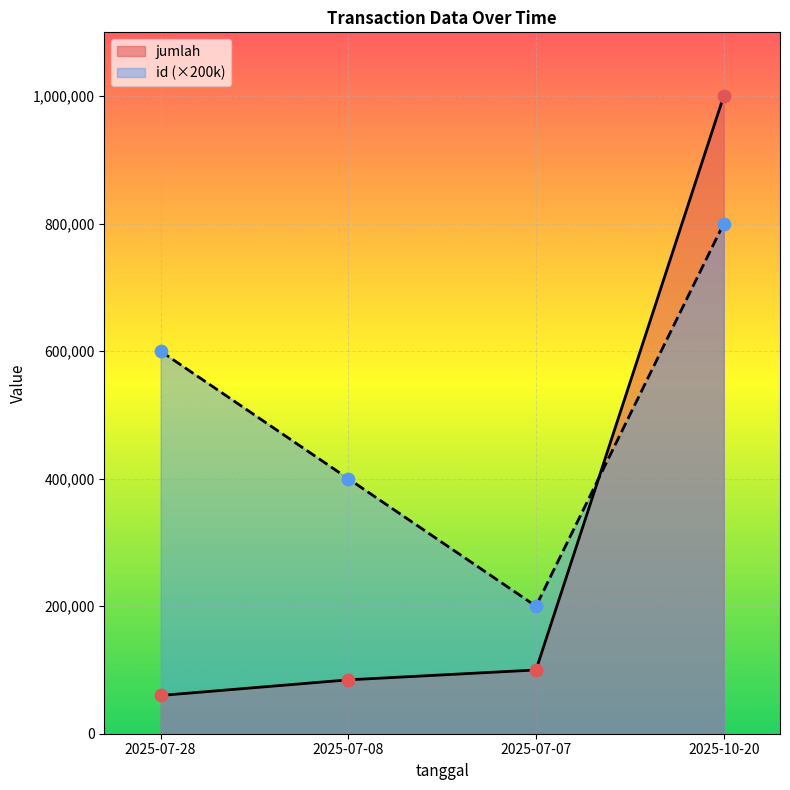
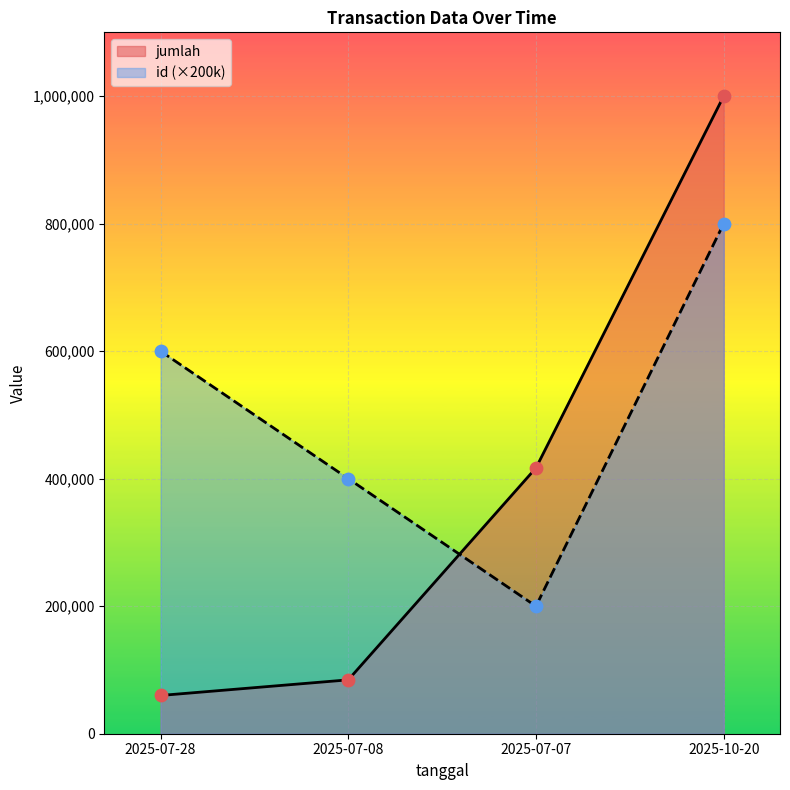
jumlah, 2025-07-07: 100,000 -> 420,000
